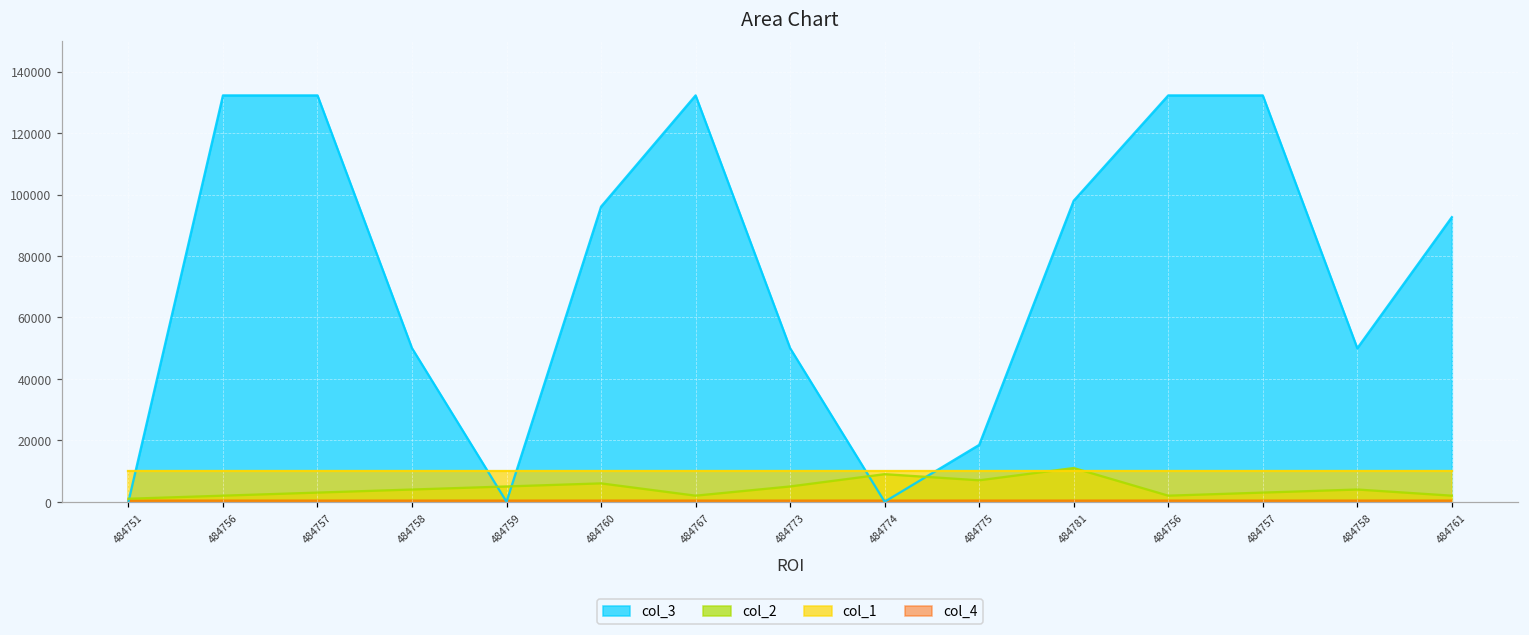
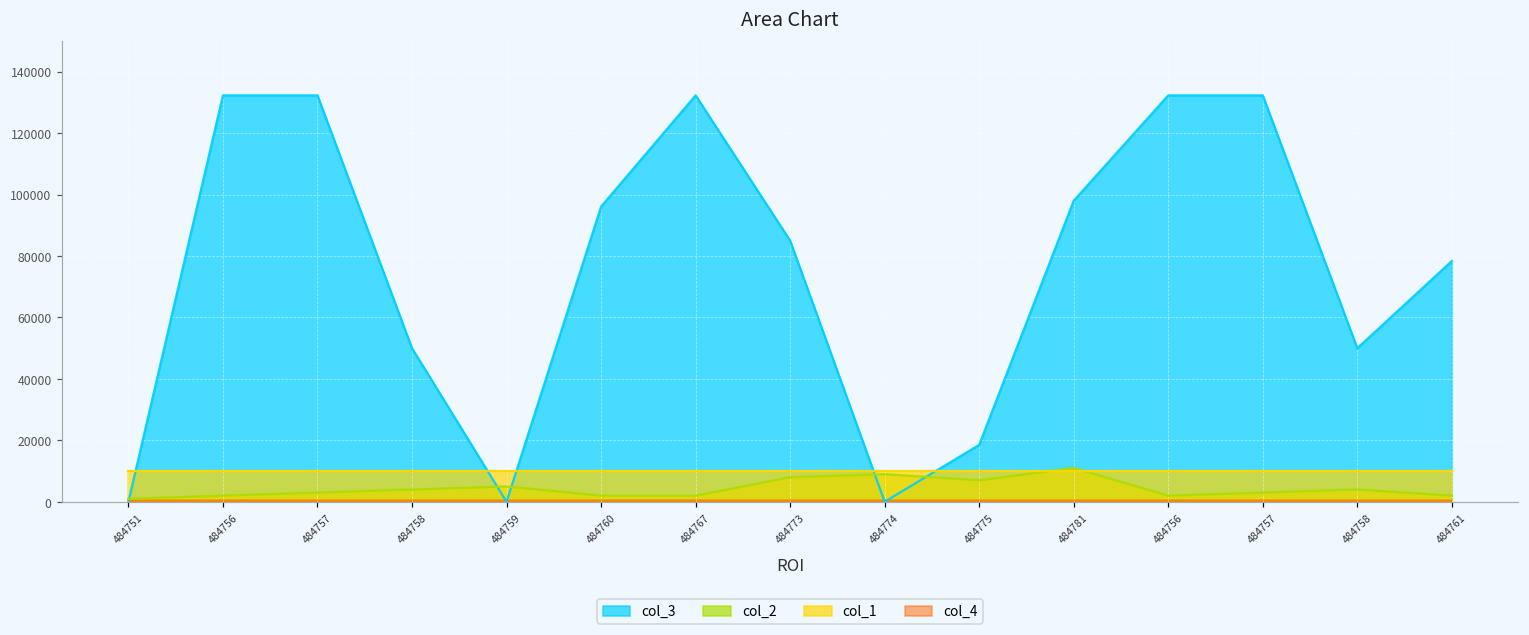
col_2, 484760: 6000 -> 2000
col_3, 484773: 50000 -> 85000
col_2, 484773: 5000 -> 8000
col_3, 484761: 93000 -> 78000
